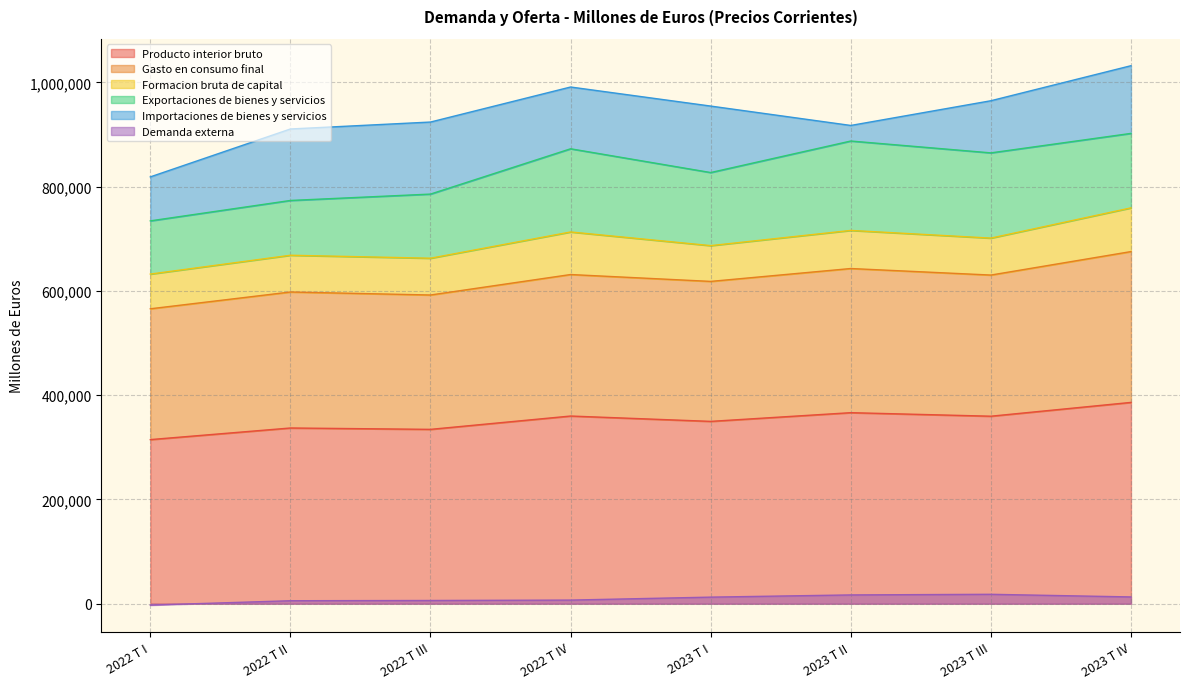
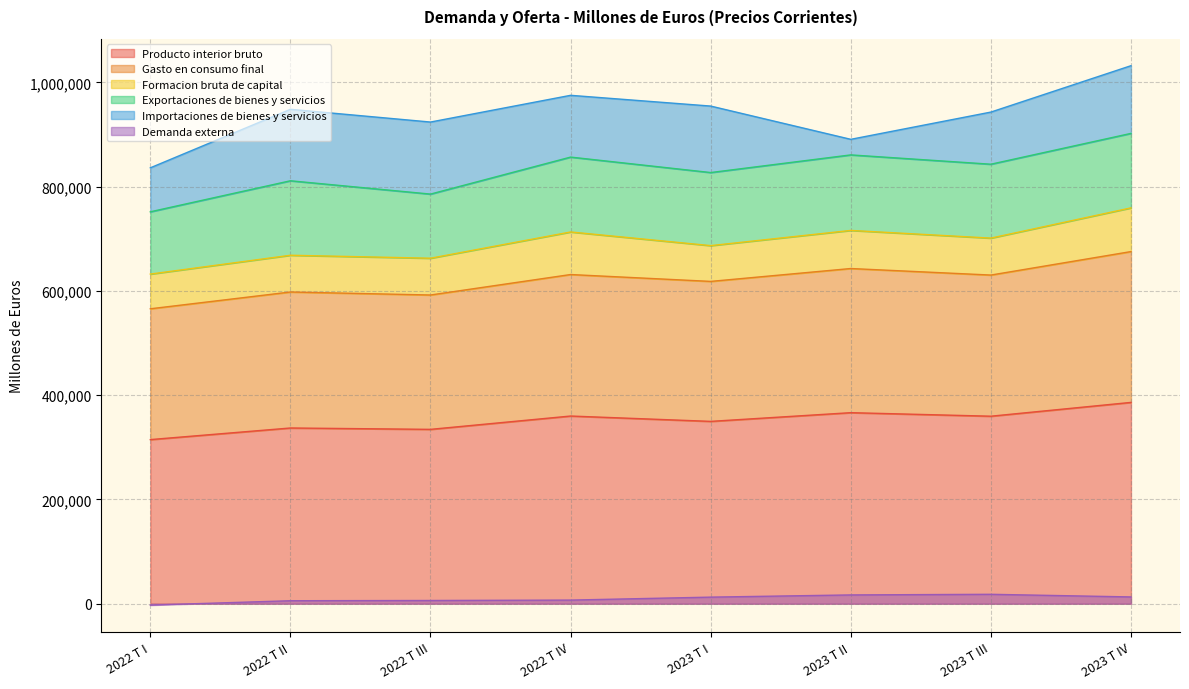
Exportaciones de bienes y servicios, 2022 T I: 100,000 -> 120,000
Exportaciones de bienes y servicios, 2022 T II: 110,000 -> 140,000
Exportaciones de bienes y servicios, 2022 T IV: 160,000 -> 140,000
Exportaciones de bienes y servicios, 2023 T II: 170,000 -> 140,000
Exportaciones de bienes y servicios, 2023 T III: 160,000 -> 140,000
